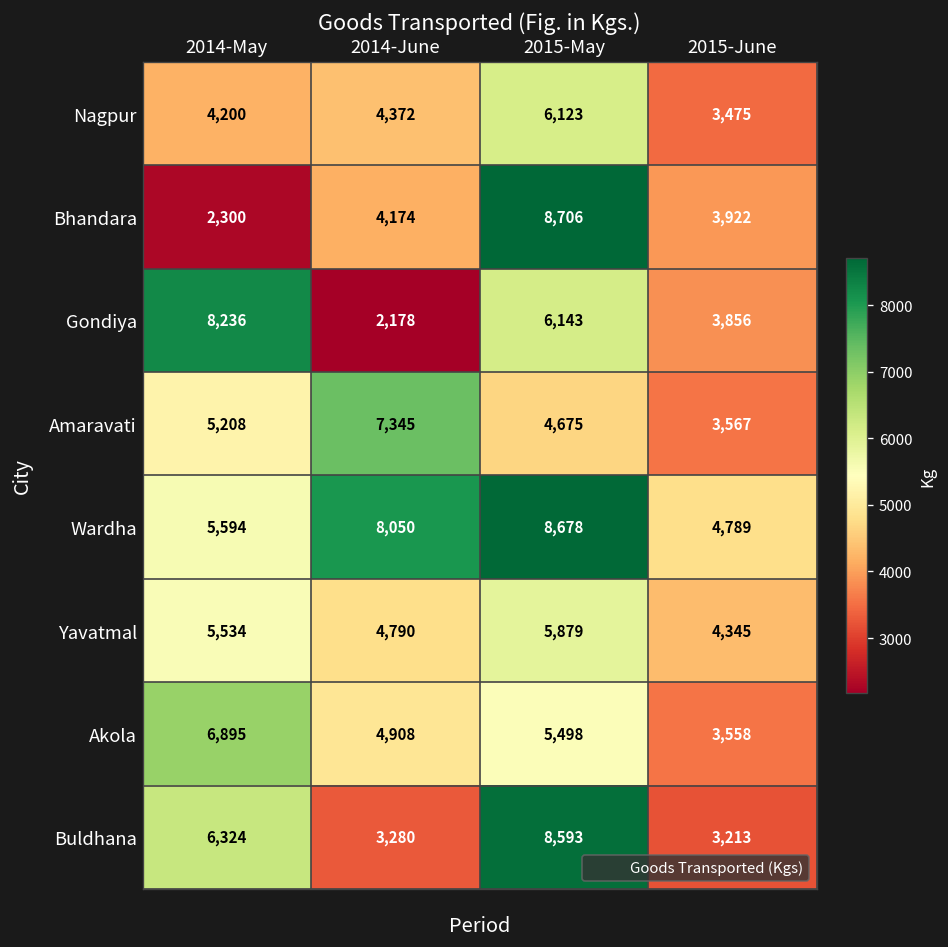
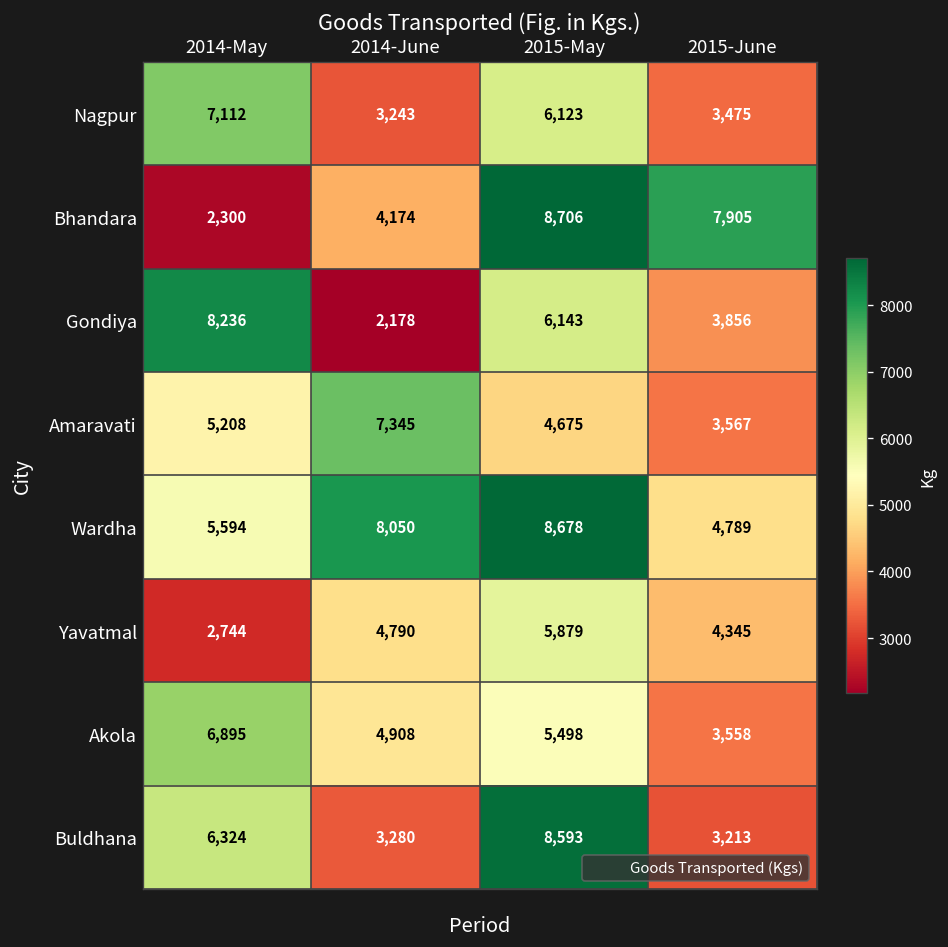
Nagpur, 2014-May: 4,200 -> 7,112
Nagpur, 2014-June: 4,372 -> 3,243
Bhandara, 2015-June: 3,922 -> 7,905
Yavatmal, 2014-May: 5,534 -> 2,744
